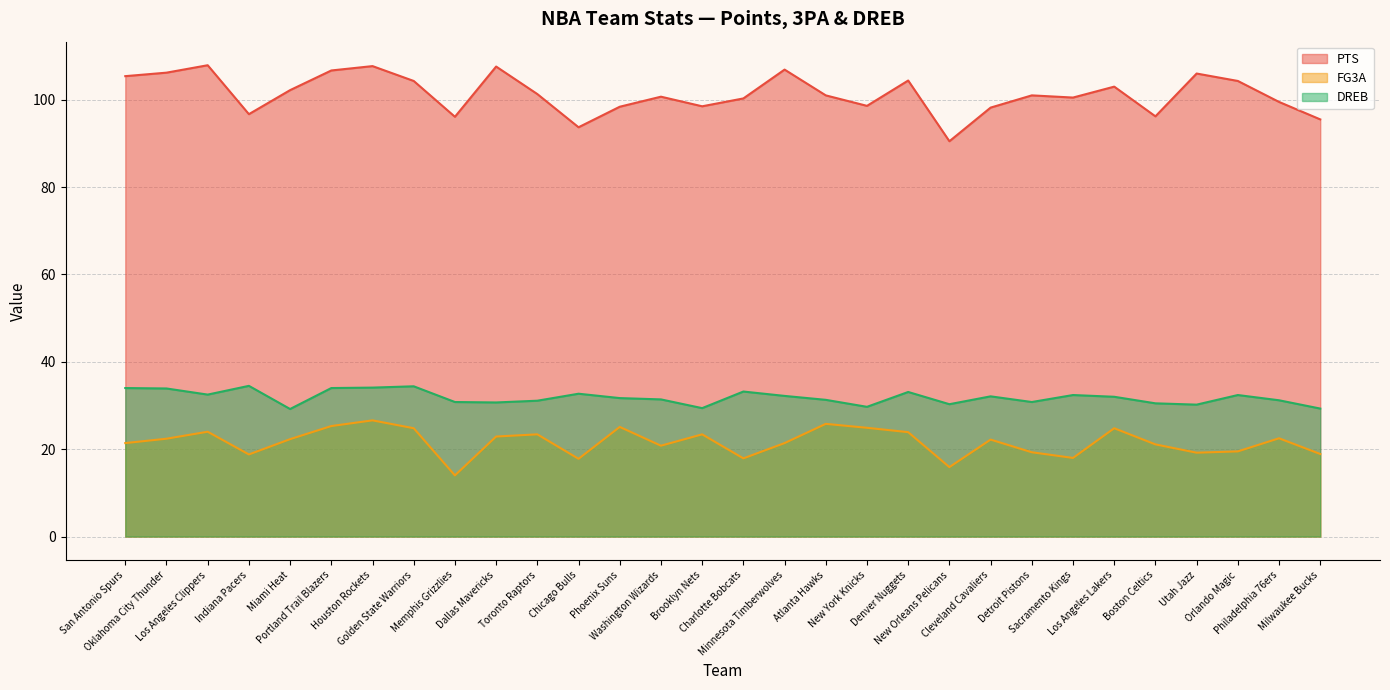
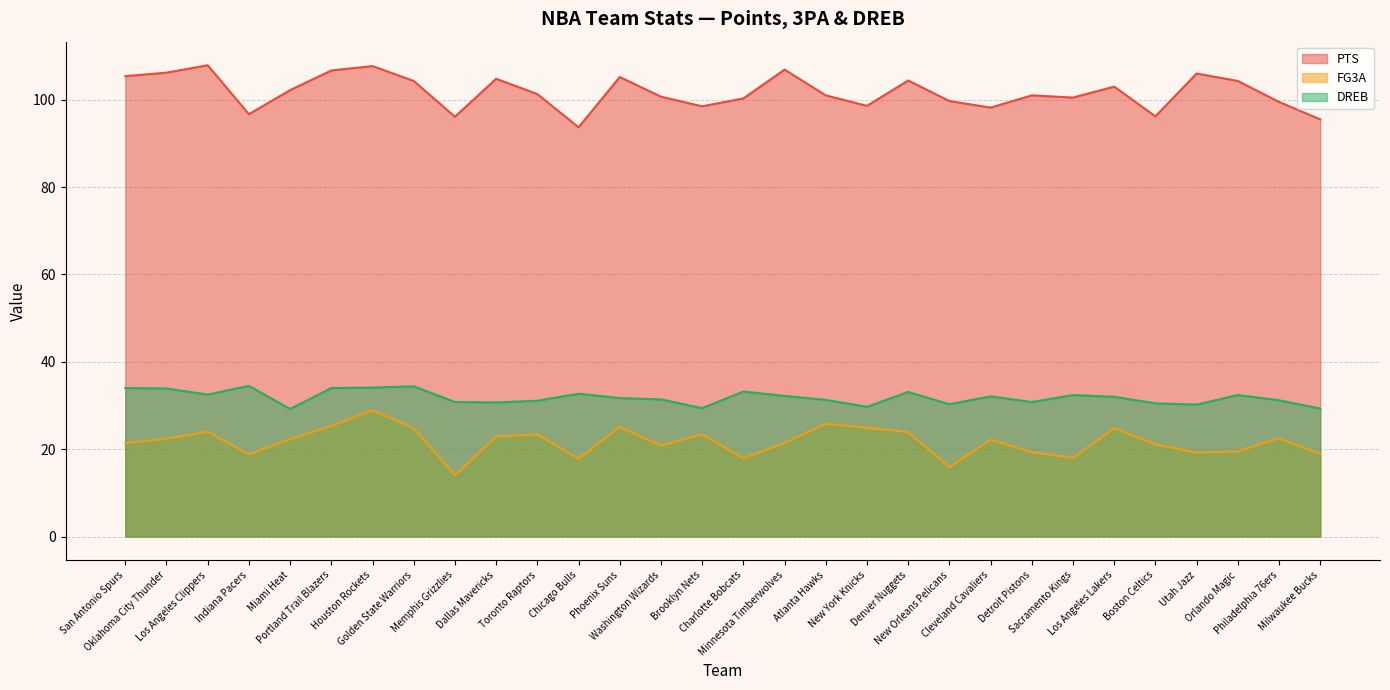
FG3A, Houston Rockets: 27 -> 29
PTS, Dallas Mavericks: 108 -> 105
PTS, Phoenix Suns: 98 -> 105
PTS, New Orleans Pelicans: 91 -> 100
